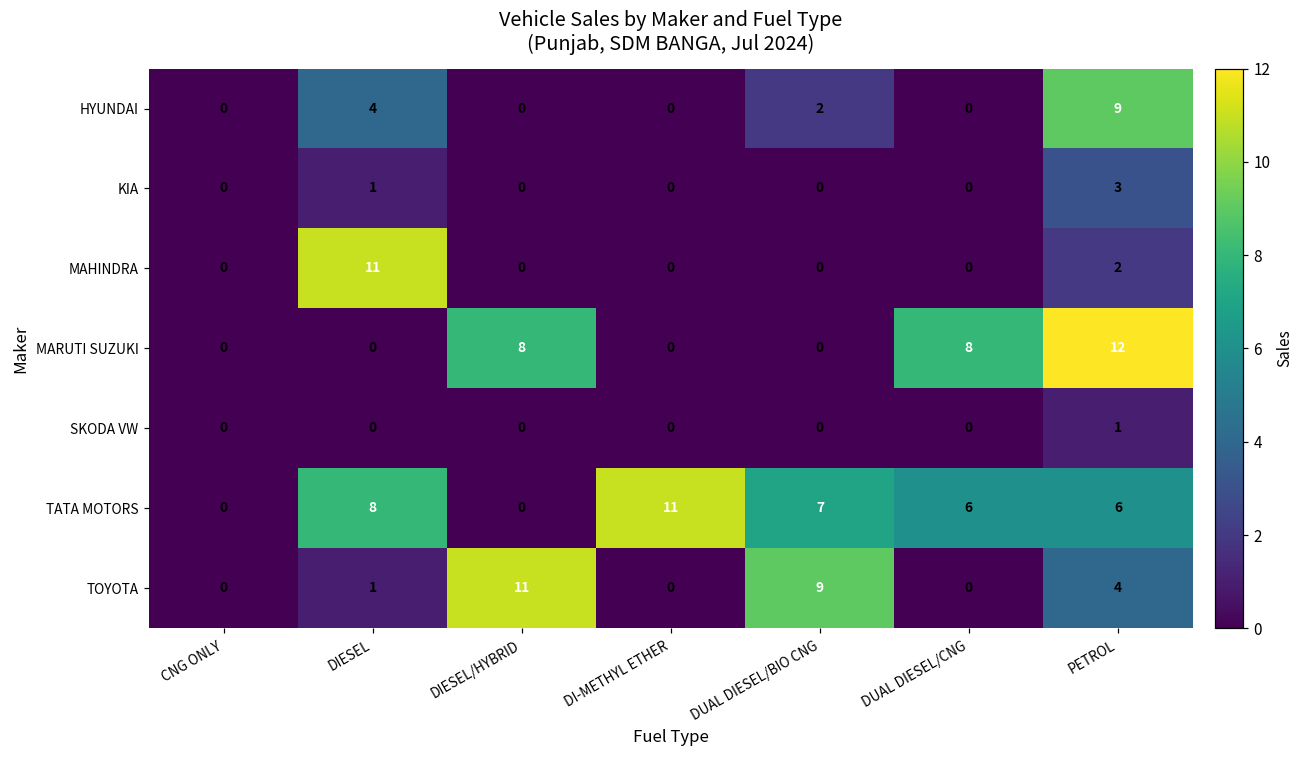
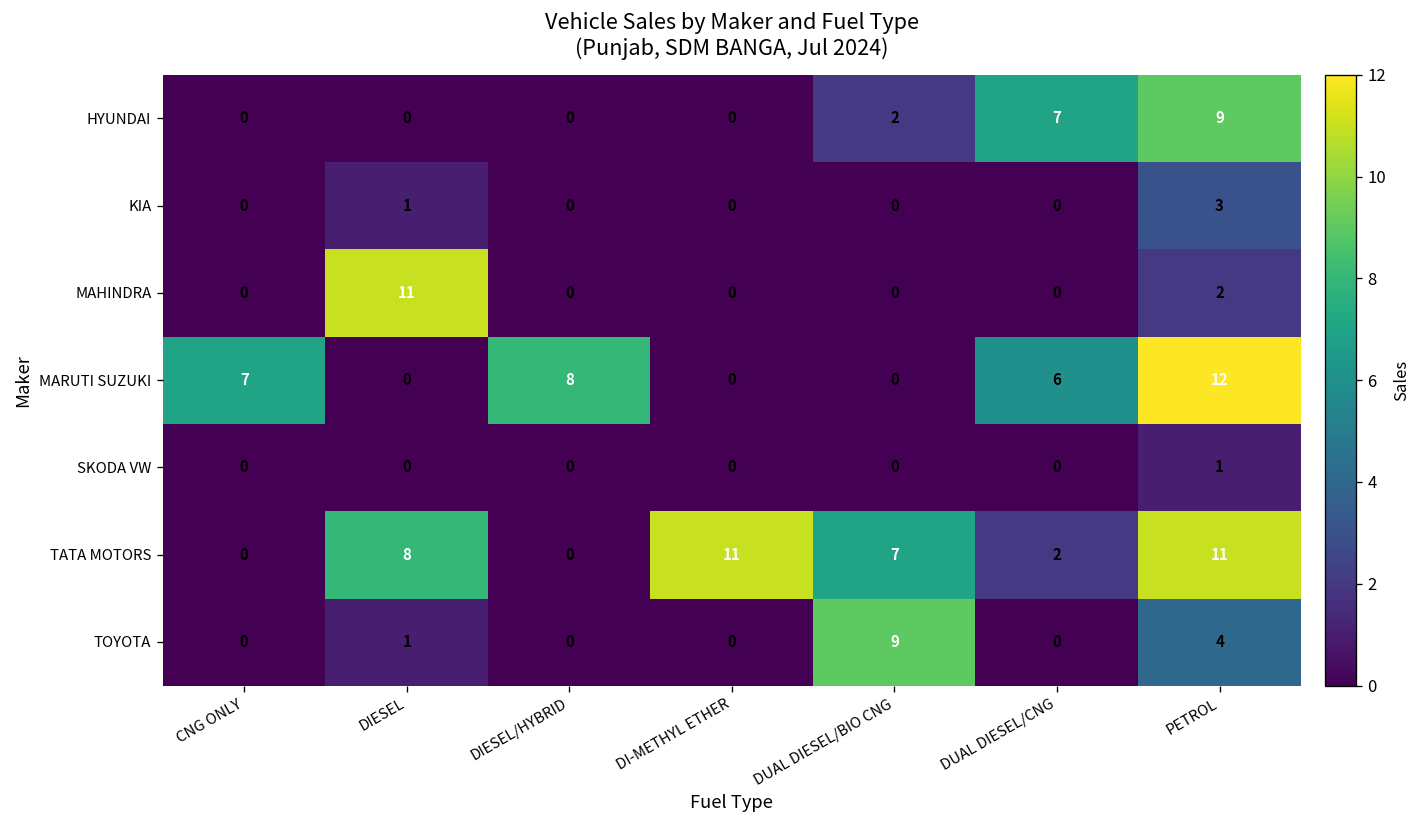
HYUNDAI, DIESEL: 4 -> 0
HYUNDAI, DUAL DIESEL/CNG: 0 -> 7
MARUTI SUZUKI, CNG ONLY: 0 -> 7
MARUTI SUZUKI, DUAL DIESEL/CNG: 8 -> 6
TATA MOTORS, DUAL DIESEL/CNG: 6 -> 2
TATA MOTORS, PETROL: 6 -> 11
TOYOTA, DIESEL/HYBRID: 11 -> 0
